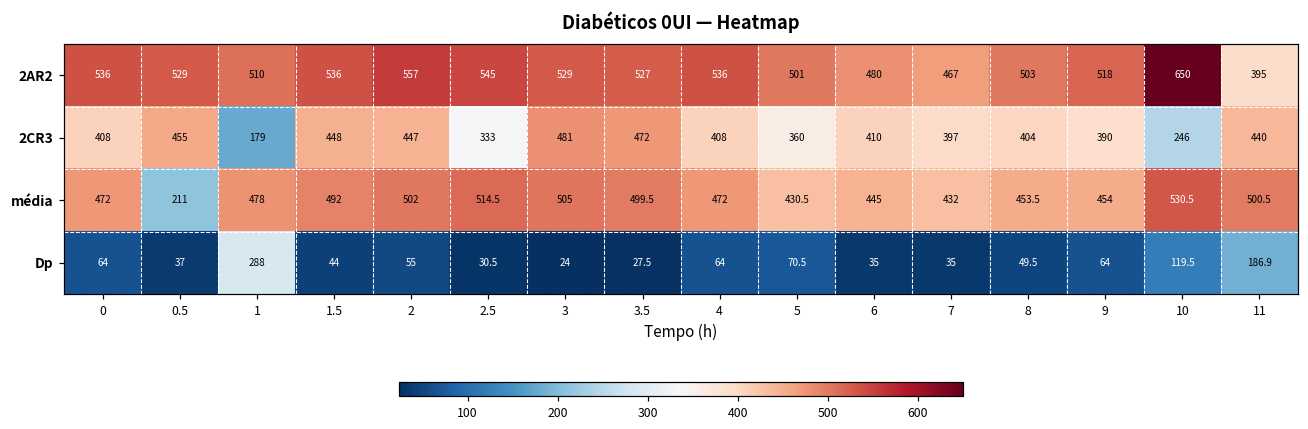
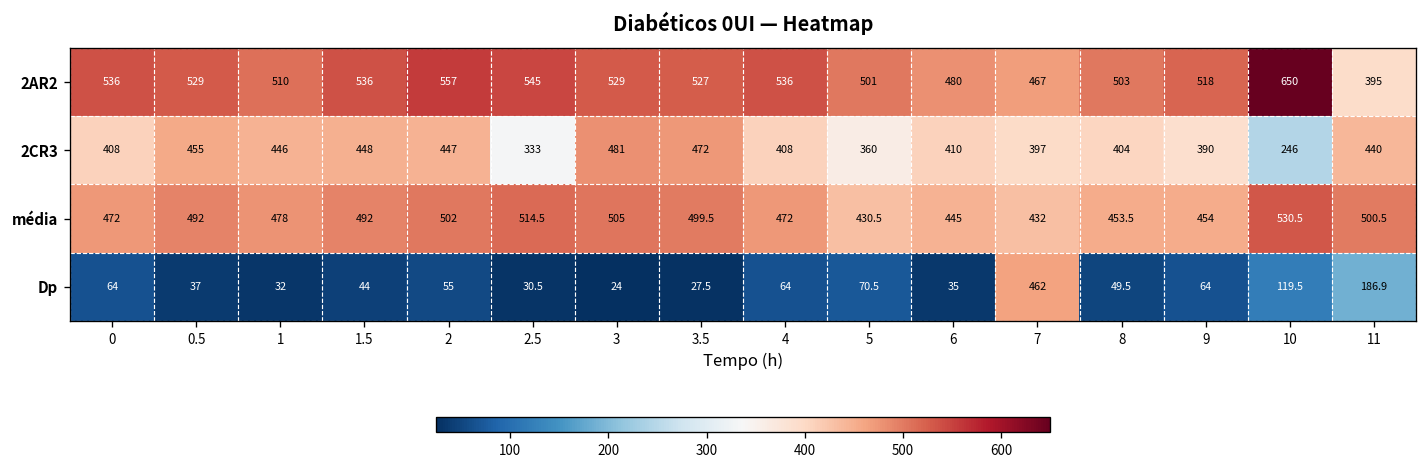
2CR3, 1: 179 -> 446
média, 0.5: 211 -> 492
Dp, 1: 288 -> 32
Dp, 7: 35 -> 462
